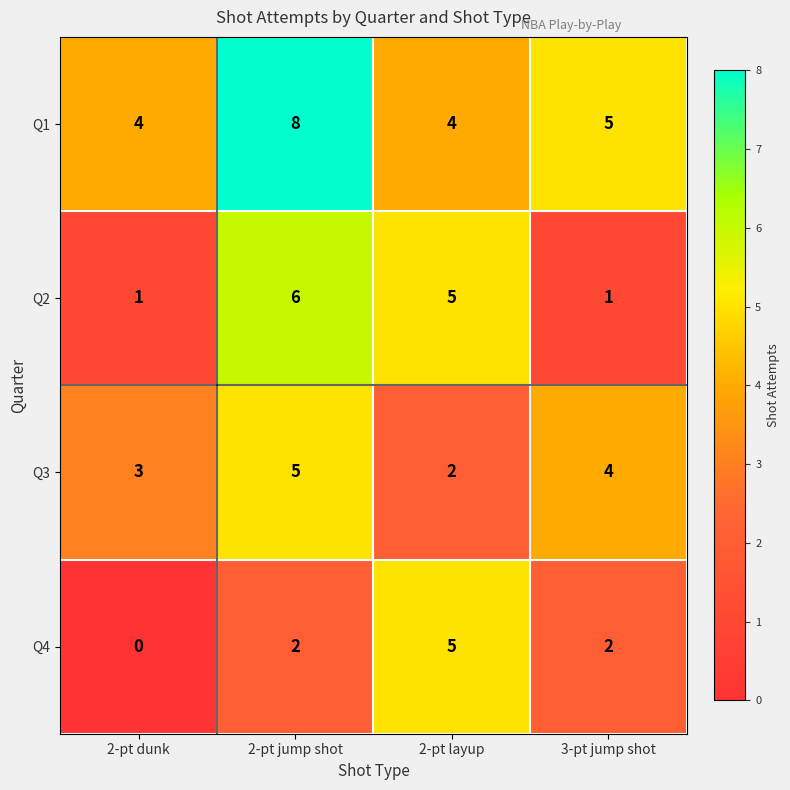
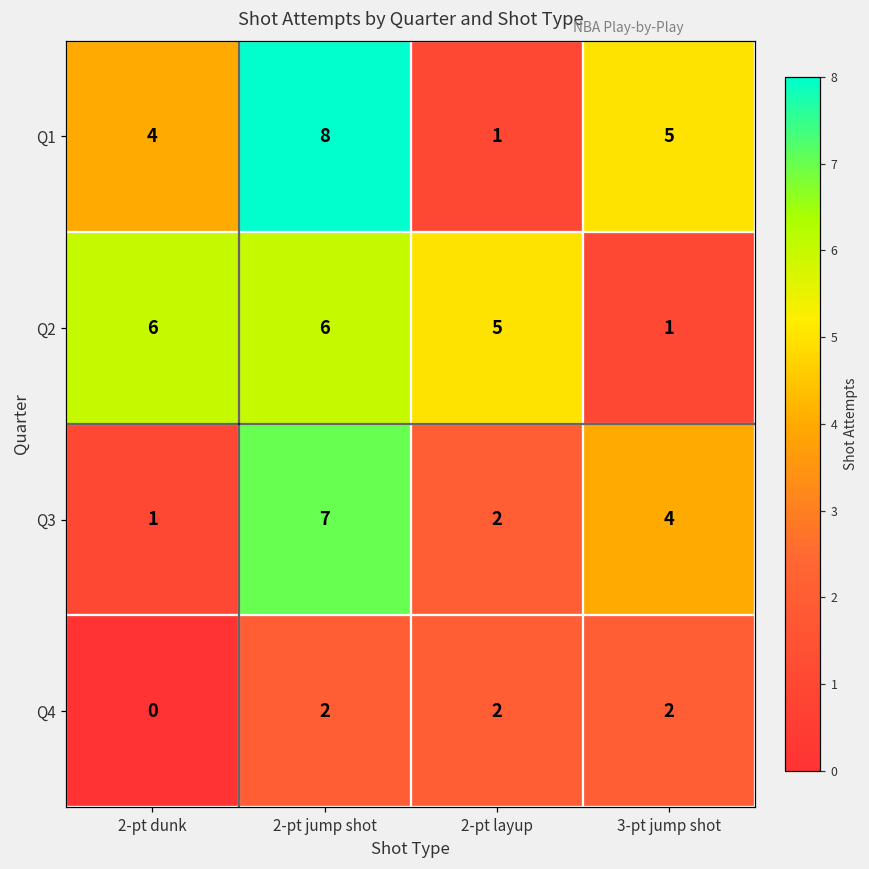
Q1, 2-pt layup: 4 -> 1
Q2, 2-pt dunk: 1 -> 6
Q3, 2-pt dunk: 3 -> 1
Q3, 2-pt jump shot: 5 -> 7
Q4, 2-pt layup: 5 -> 2
